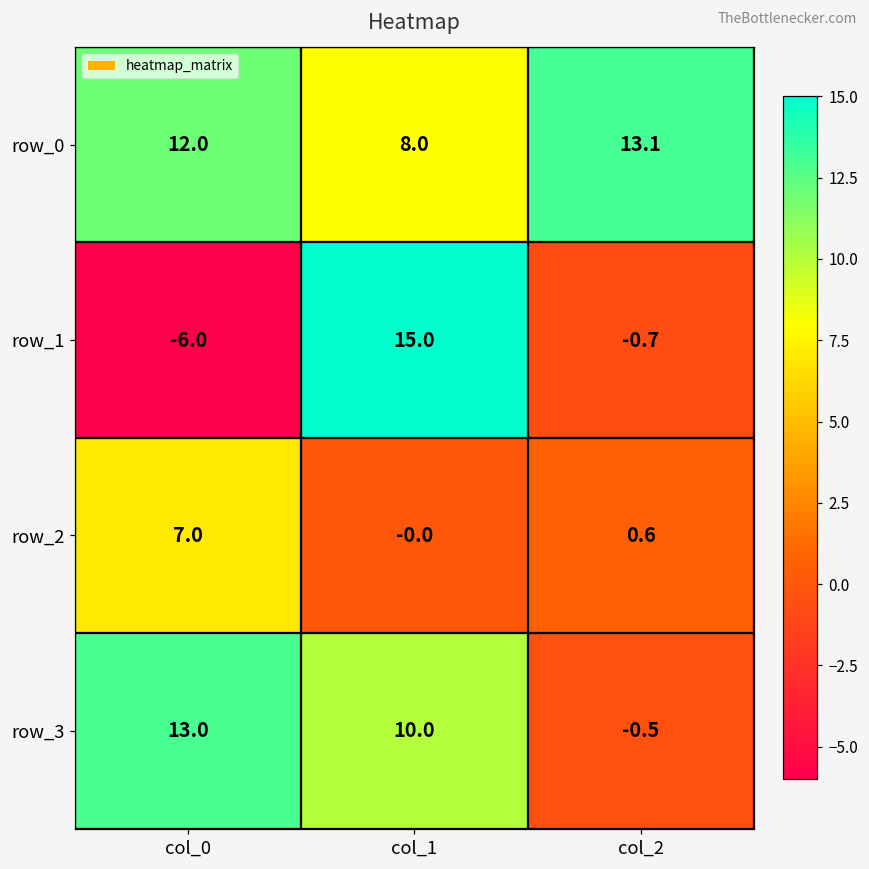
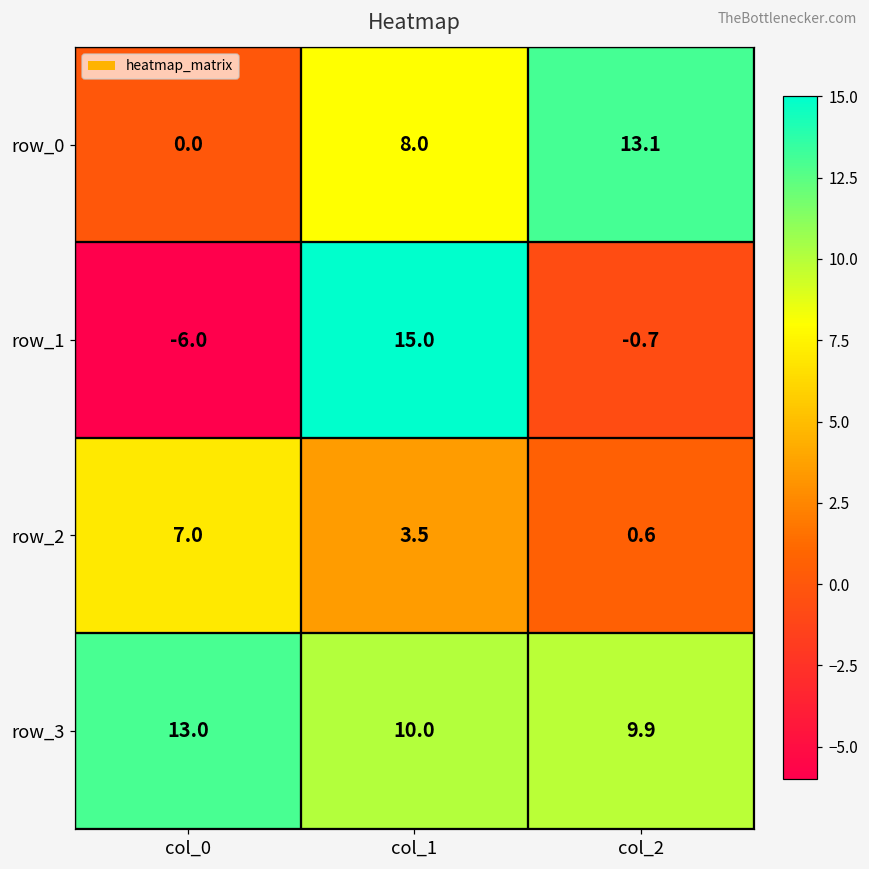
row_0, col_0: 12.0 -> 0.0
row_2, col_1: -0.0 -> 3.5
row_3, col_2: -0.5 -> 9.9
